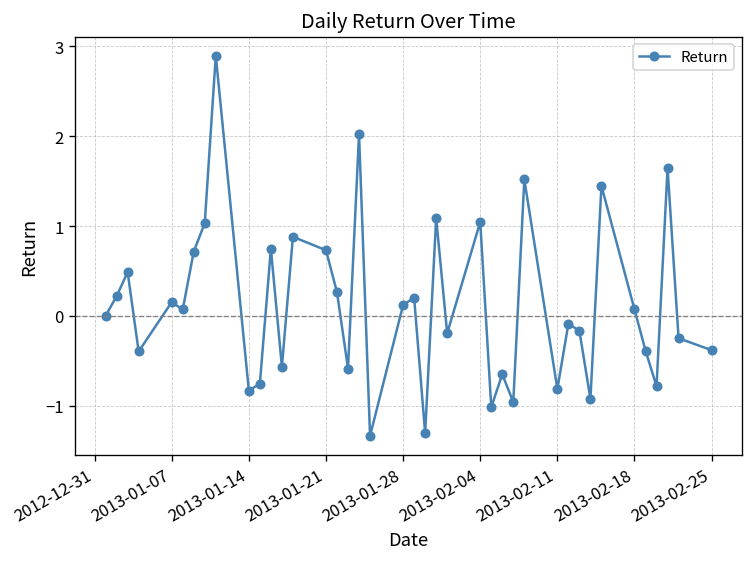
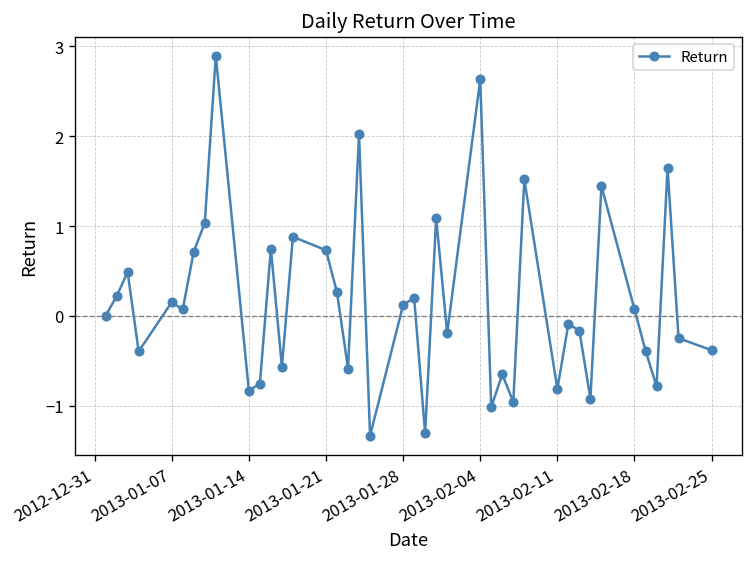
2013-02-04: 1.0 -> 2.6
